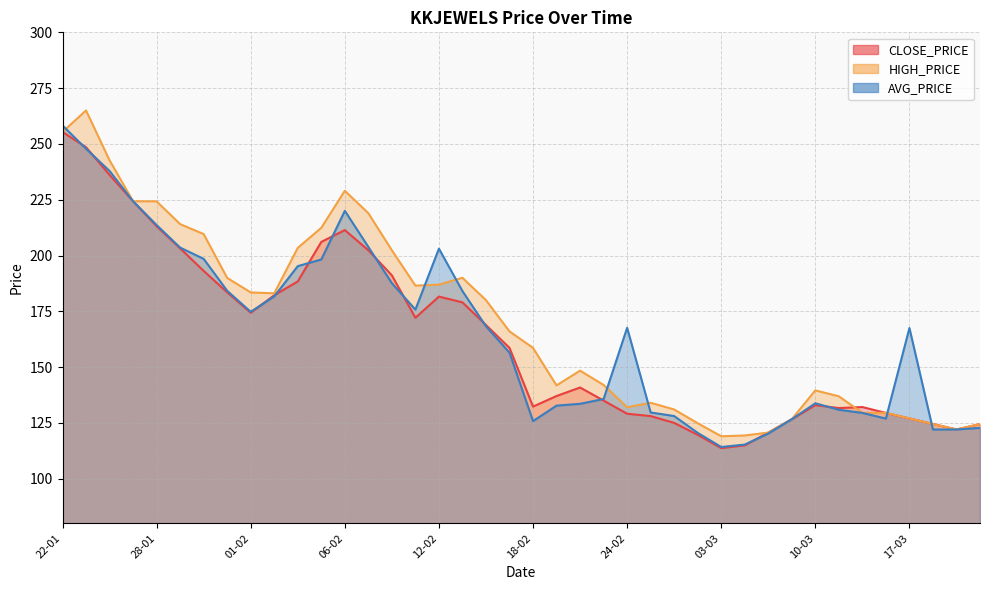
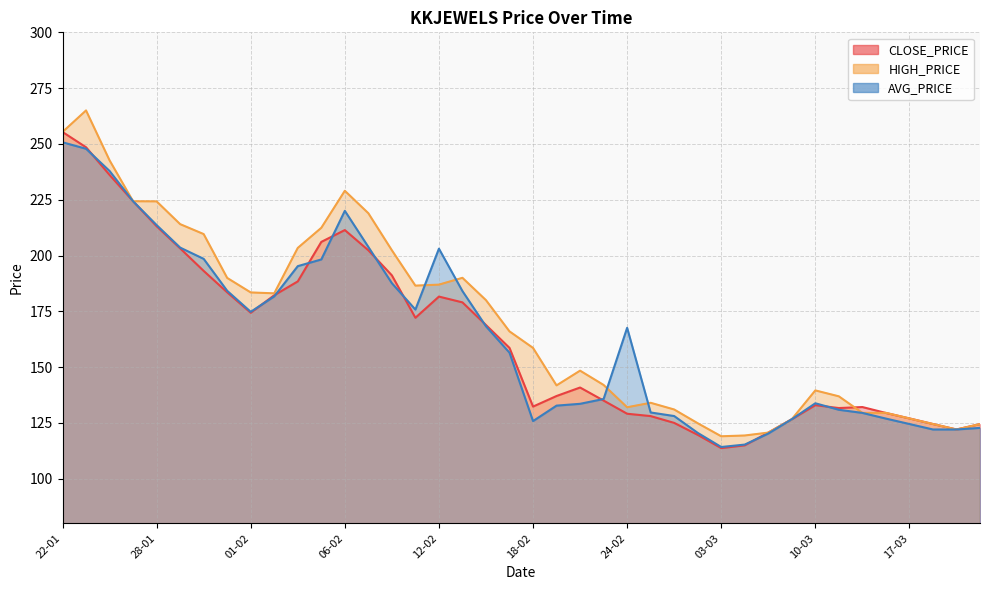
AVG_PRICE, 22-01: 258 -> 251
AVG_PRICE, 17-03: 168 -> 125
